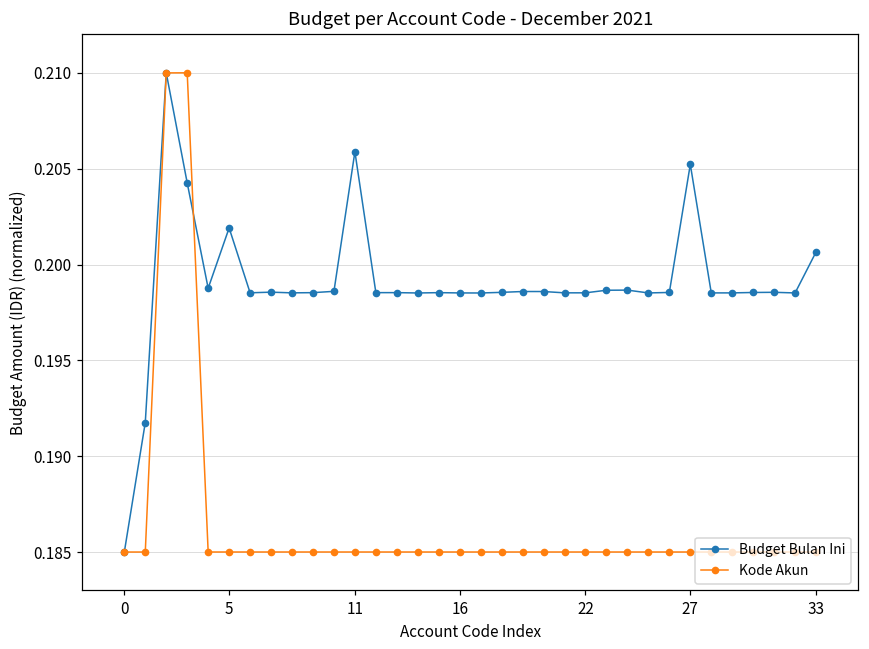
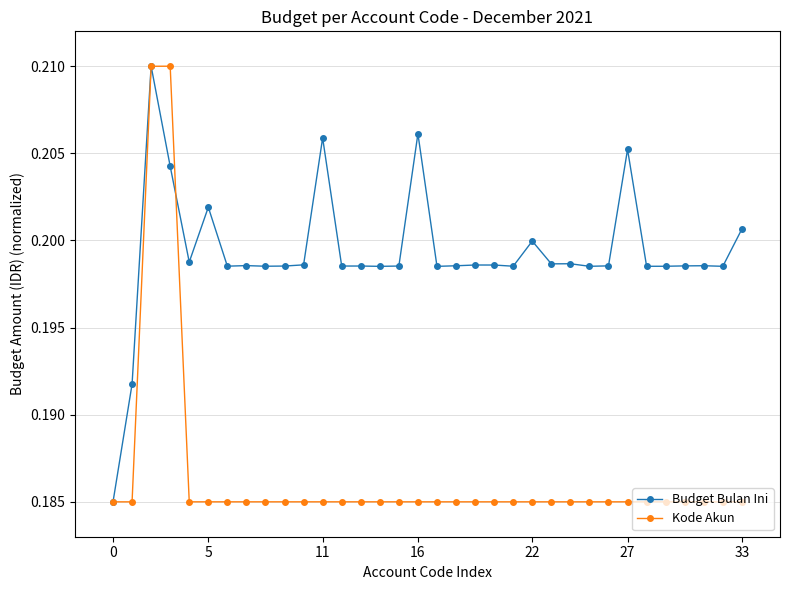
Budget Bulan Ini, 16: 0.1985 -> 0.2061
Budget Bulan Ini, 22: 0.1985 -> 0.2000
